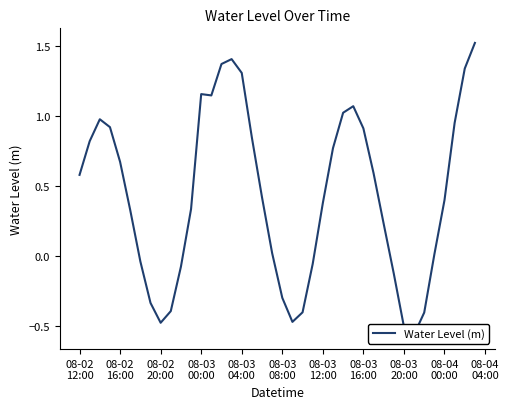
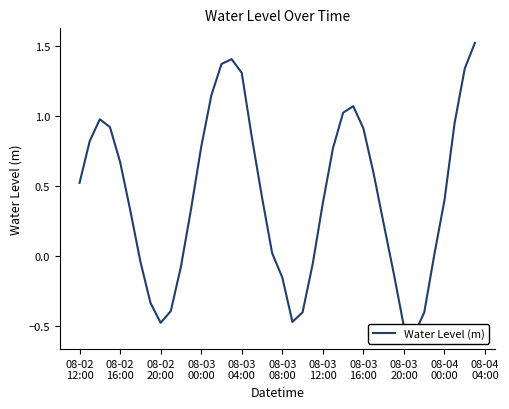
08-02 12:00: 0.58 -> 0.52
08-03 00:00: 1.16 -> 0.78
08-03 08:00: -0.30 -> -0.15
